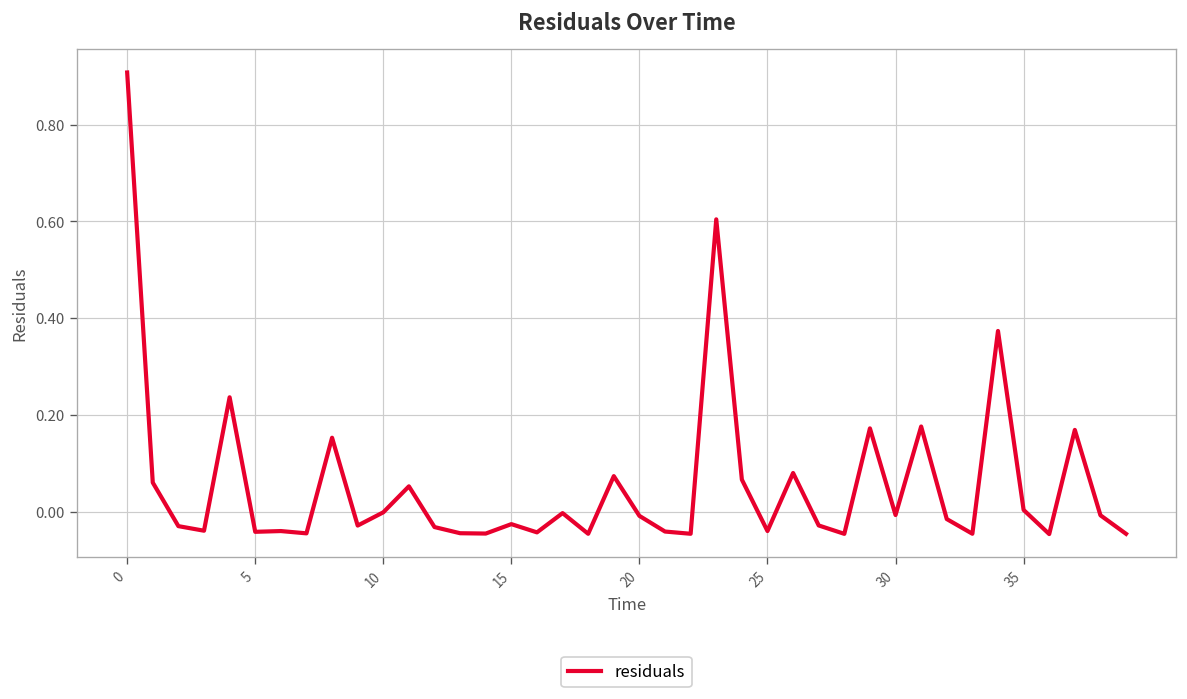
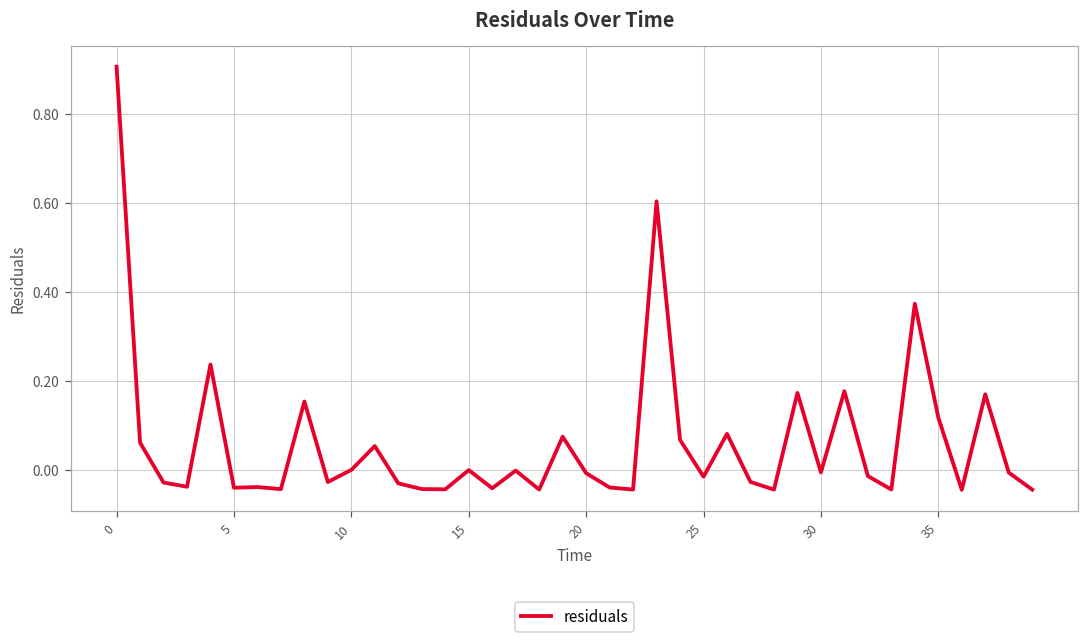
15: -0.02 -> 0.00
25: -0.04 -> -0.02
35: 0.00 -> 0.12
